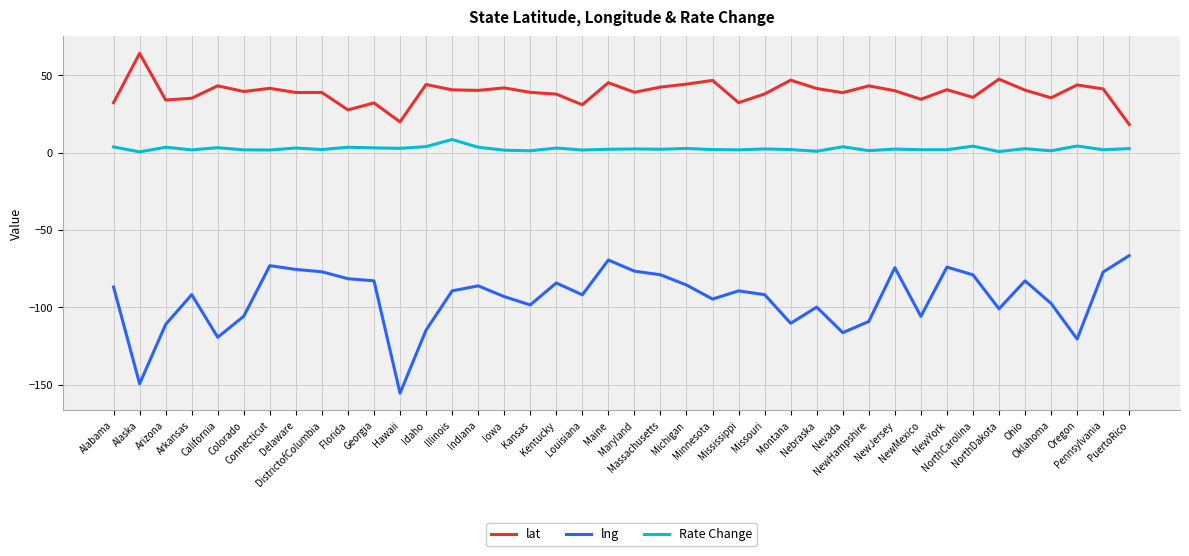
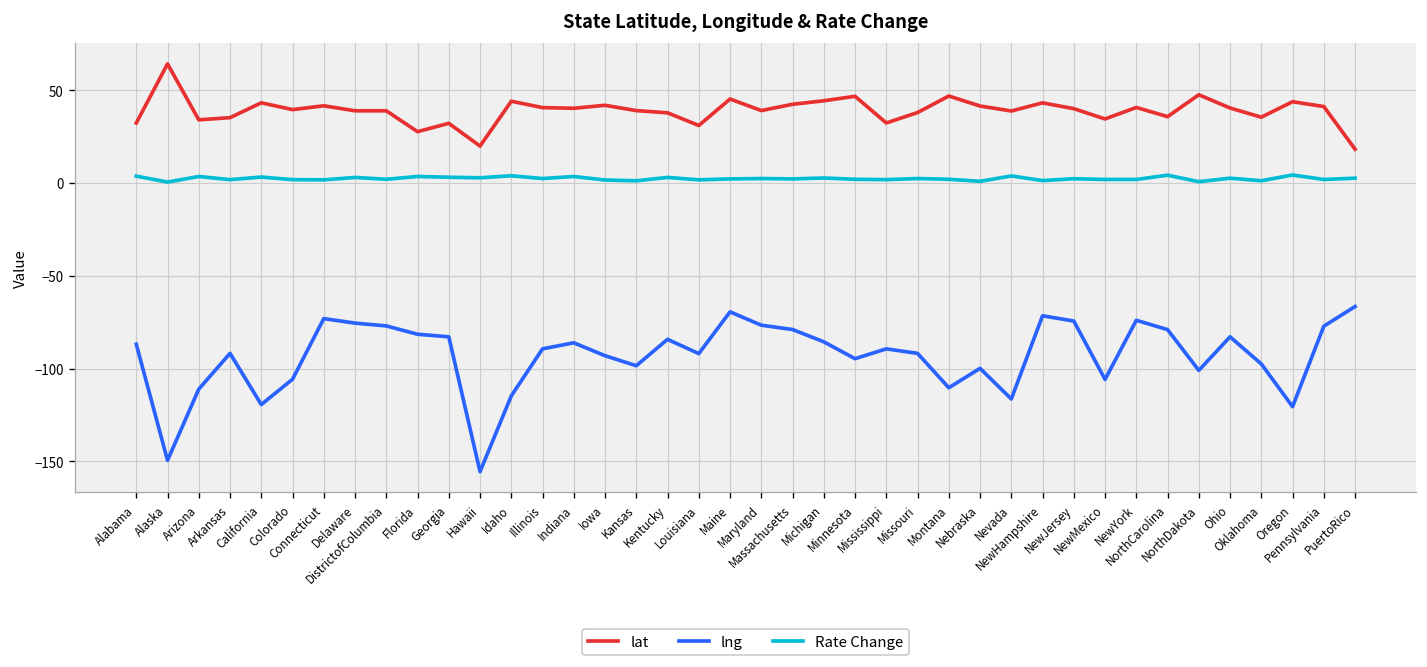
Rate Change, Illinois: 9 -> 2
lng, NewHampshire: -109 -> -72
